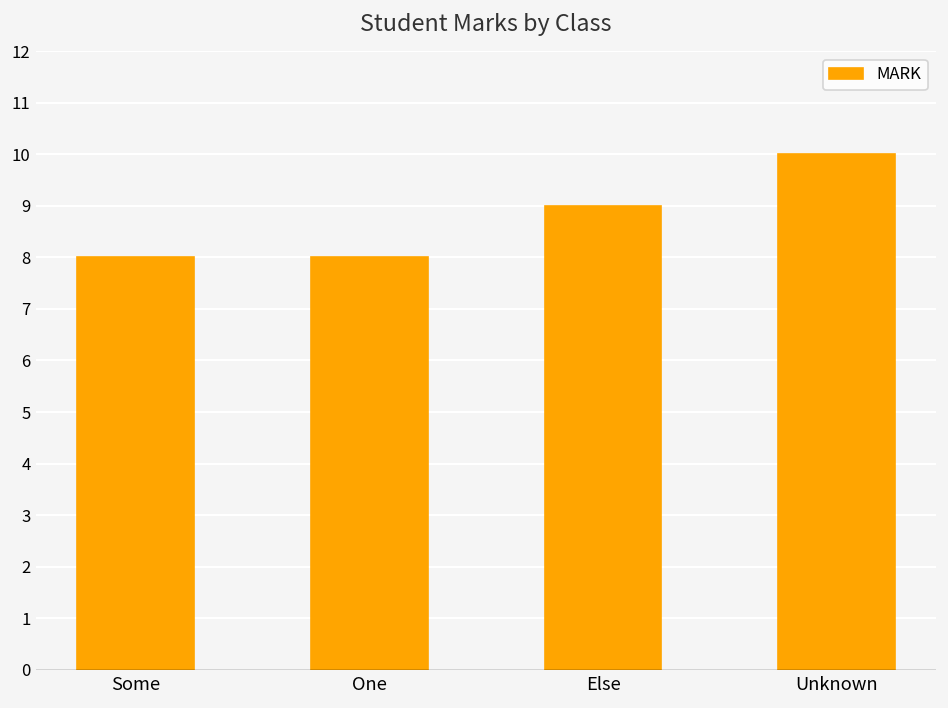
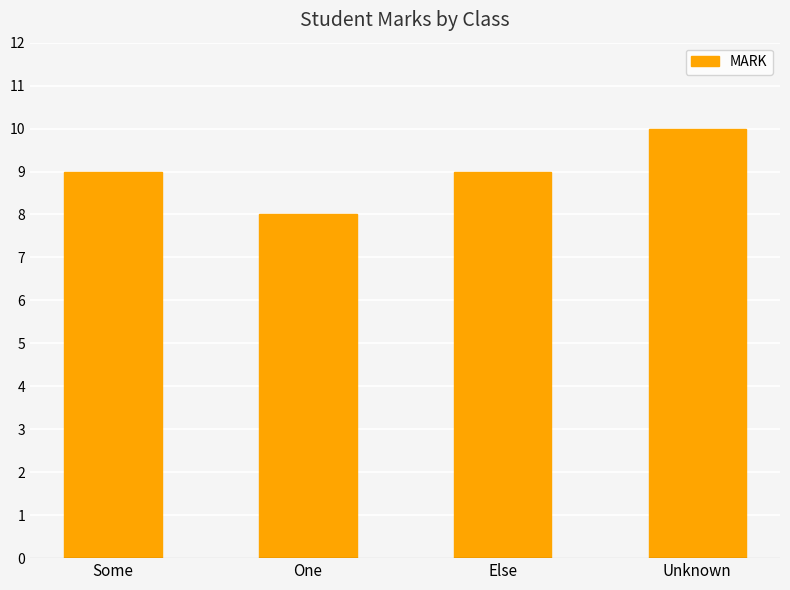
Some: 8 -> 9
